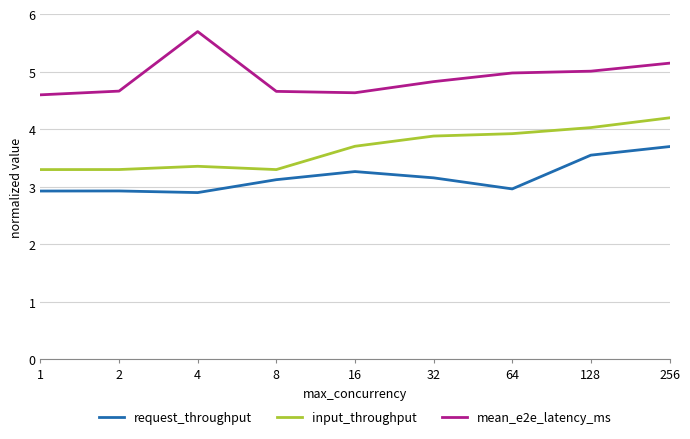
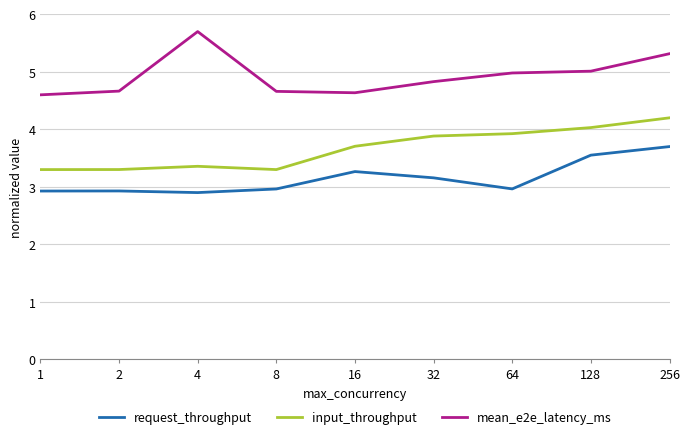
request_throughput, 8: 3.1 -> 3.0
mean_e2e_latency_ms, 256: 5.2 -> 5.3
